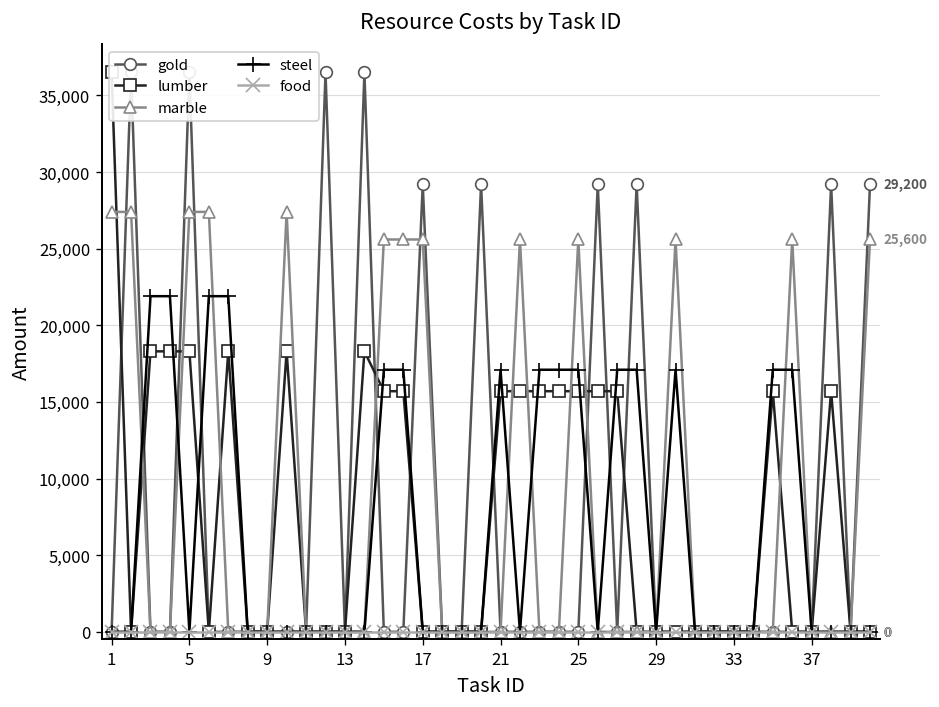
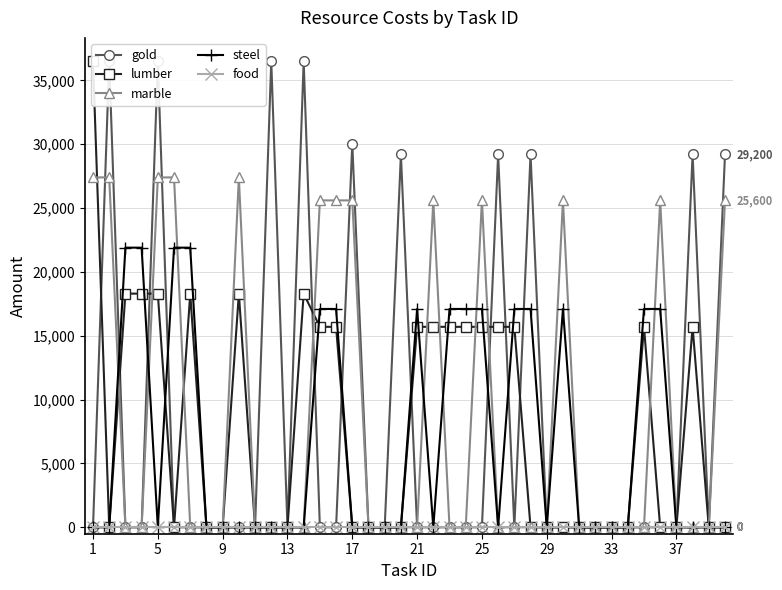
gold, 17: 29,200 -> 30,000
